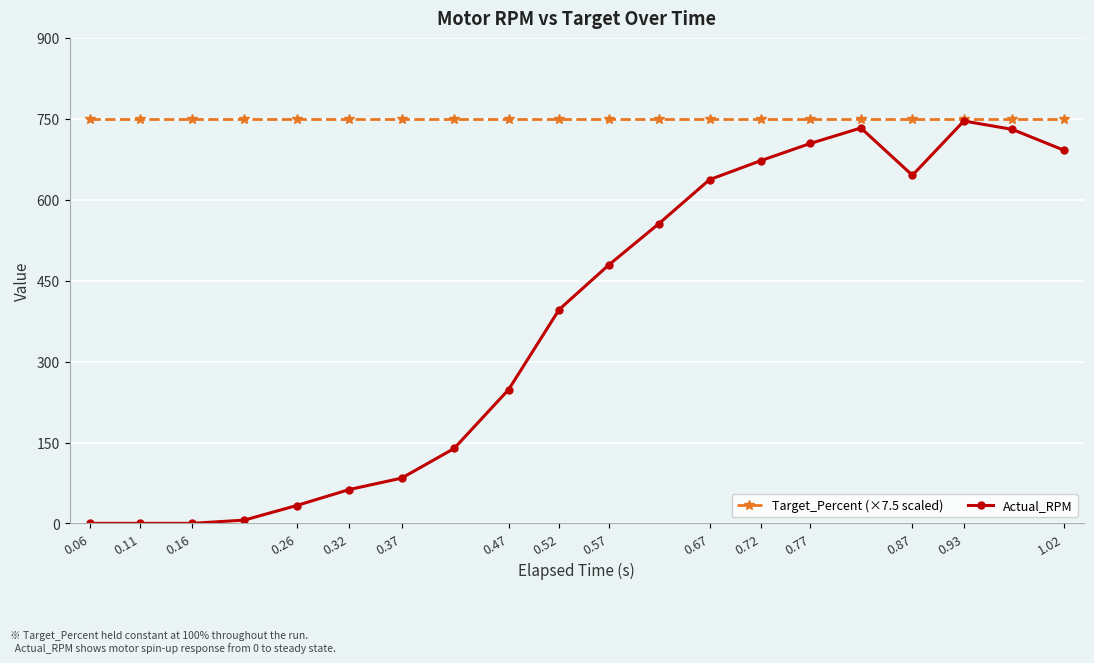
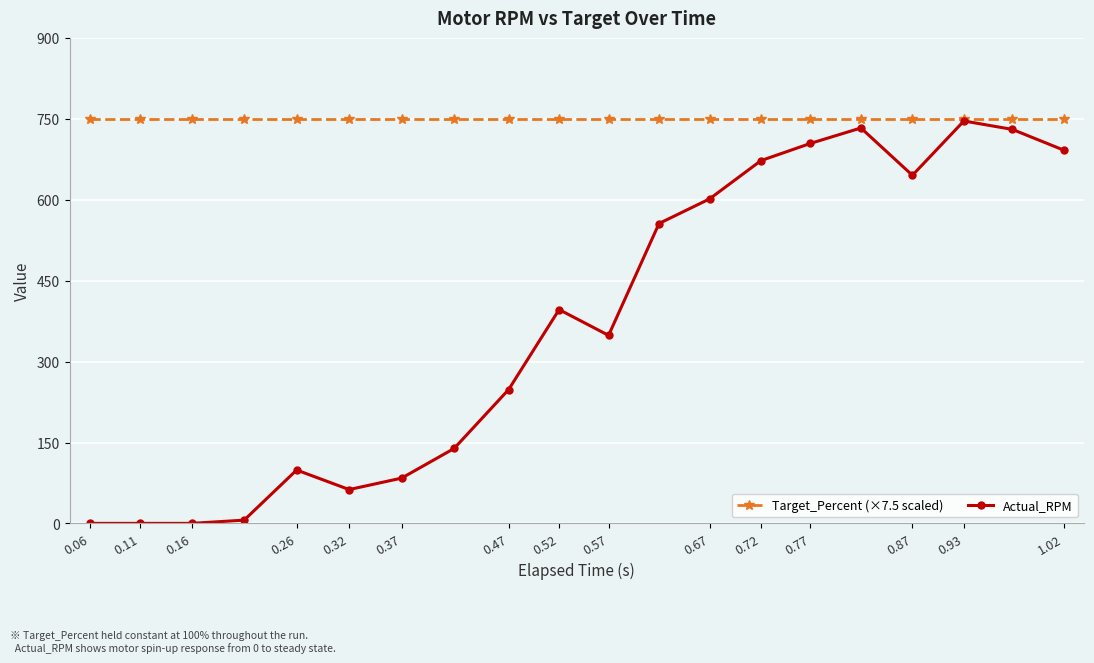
Actual_RPM, 0.26: 30 -> 100
Actual_RPM, 0.57: 480 -> 350
Actual_RPM, 0.67: 640 -> 600
